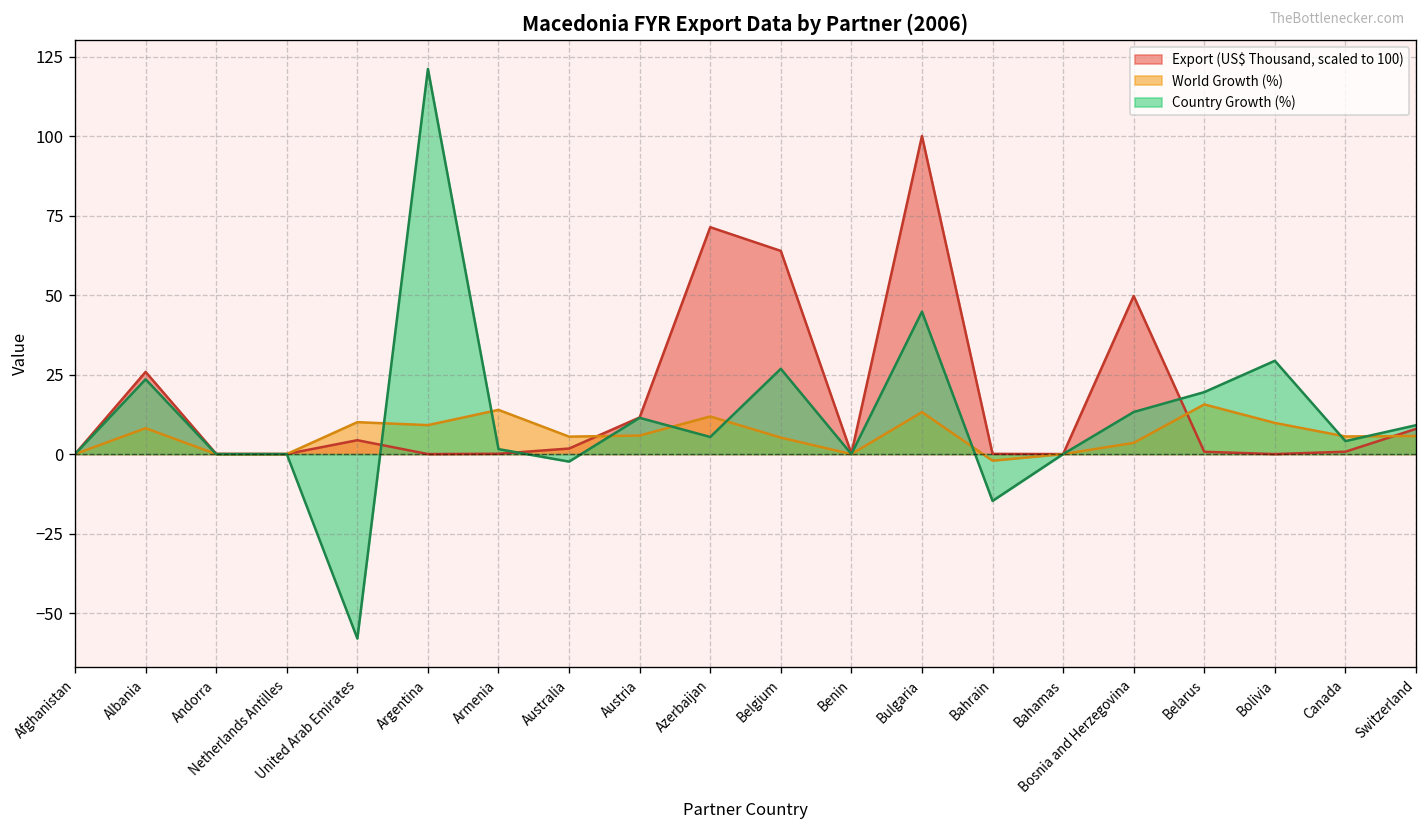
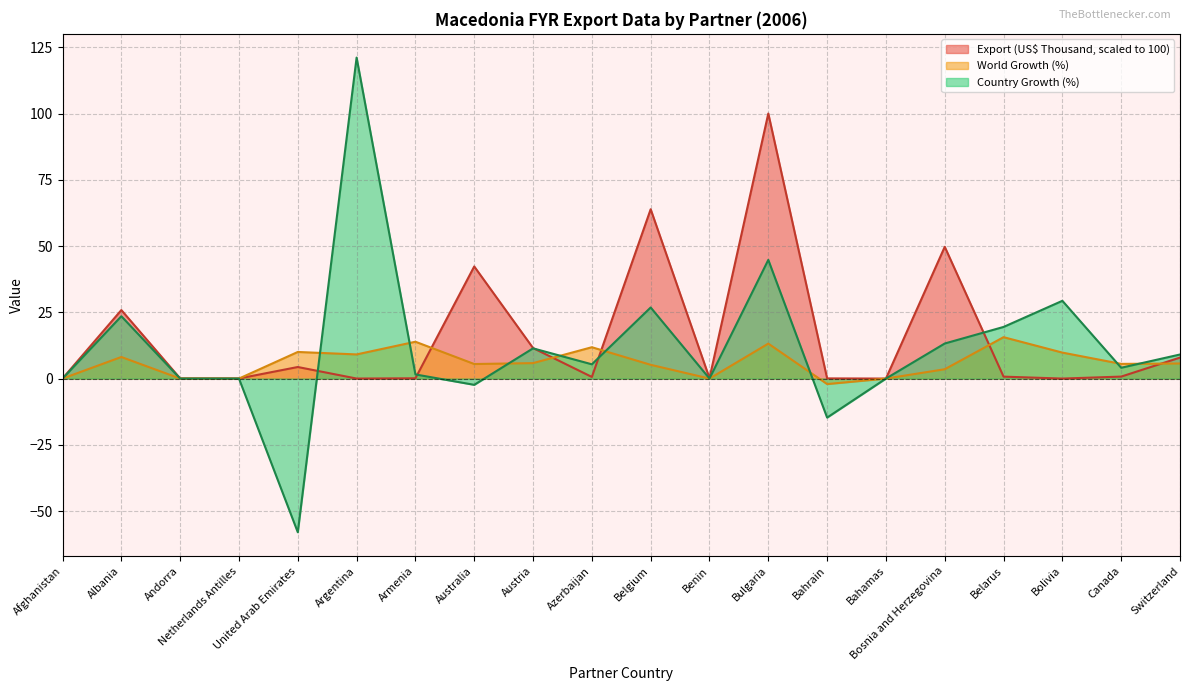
Export (US$ Thousand, scaled to 100), Australia: 2 -> 42
Export (US$ Thousand, scaled to 100), Azerbaijan: 71 -> 1
